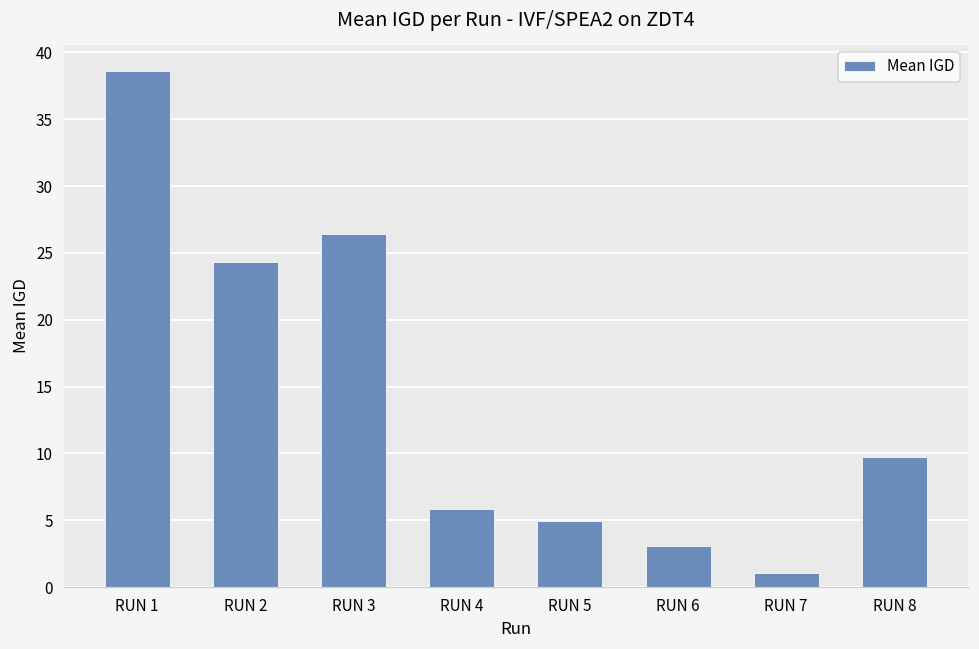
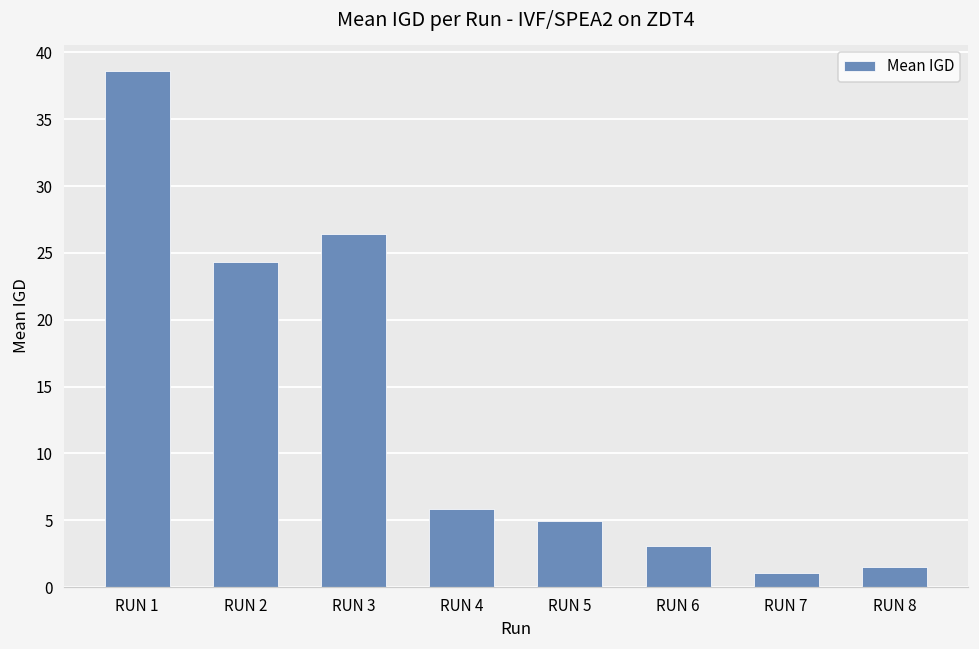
RUN 8: 9.7 -> 1.5
